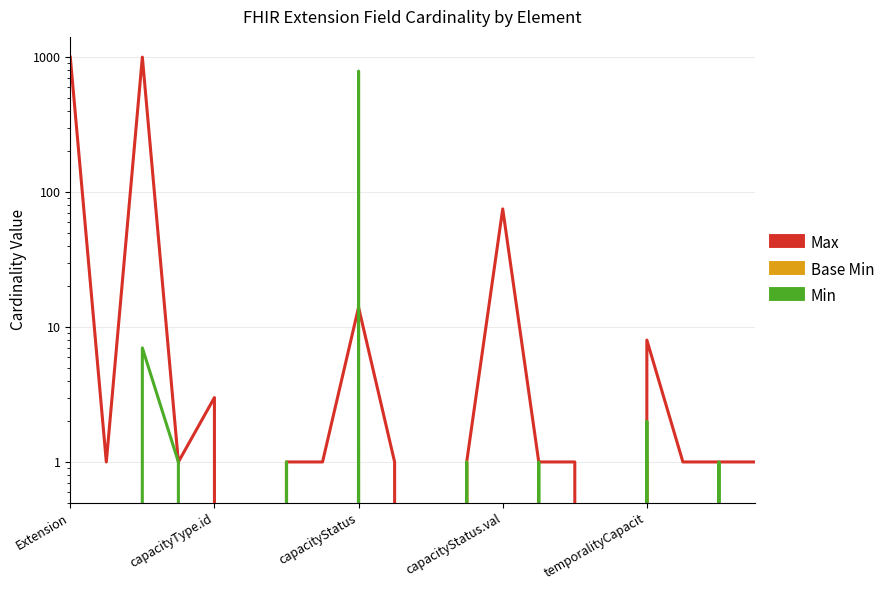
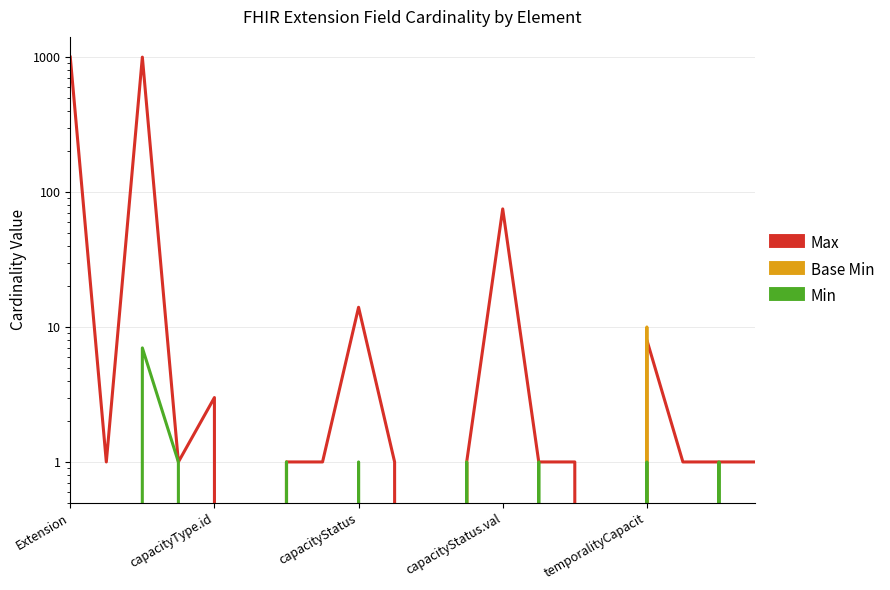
Min, capacityStatus: 800 -> 1
Base Min, temporalityCapacit: 1 -> 10
Min, temporalityCapacit: 2 -> 1
